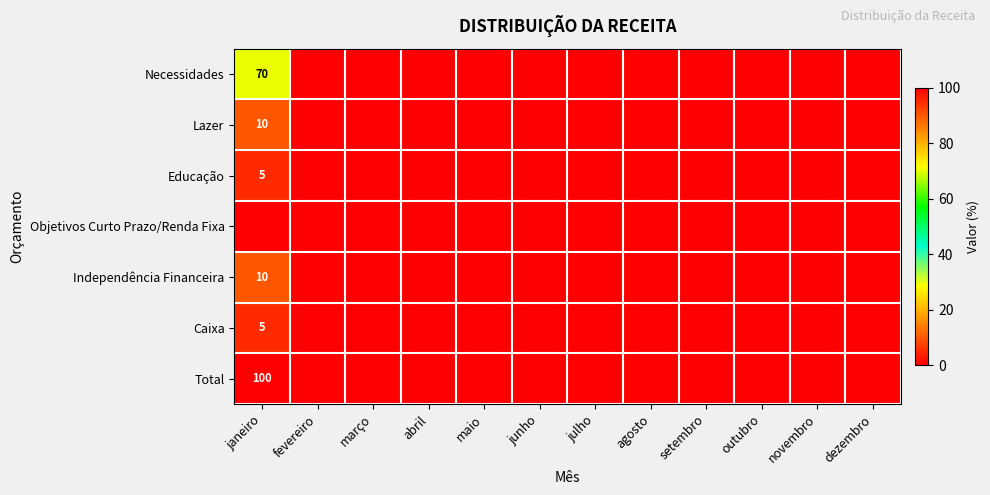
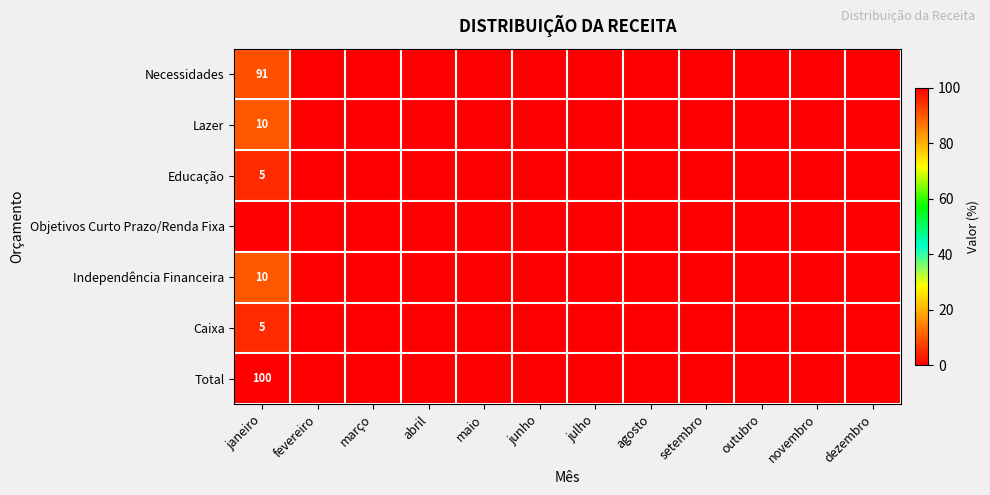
Necessidades, janeiro: 70 -> 91
